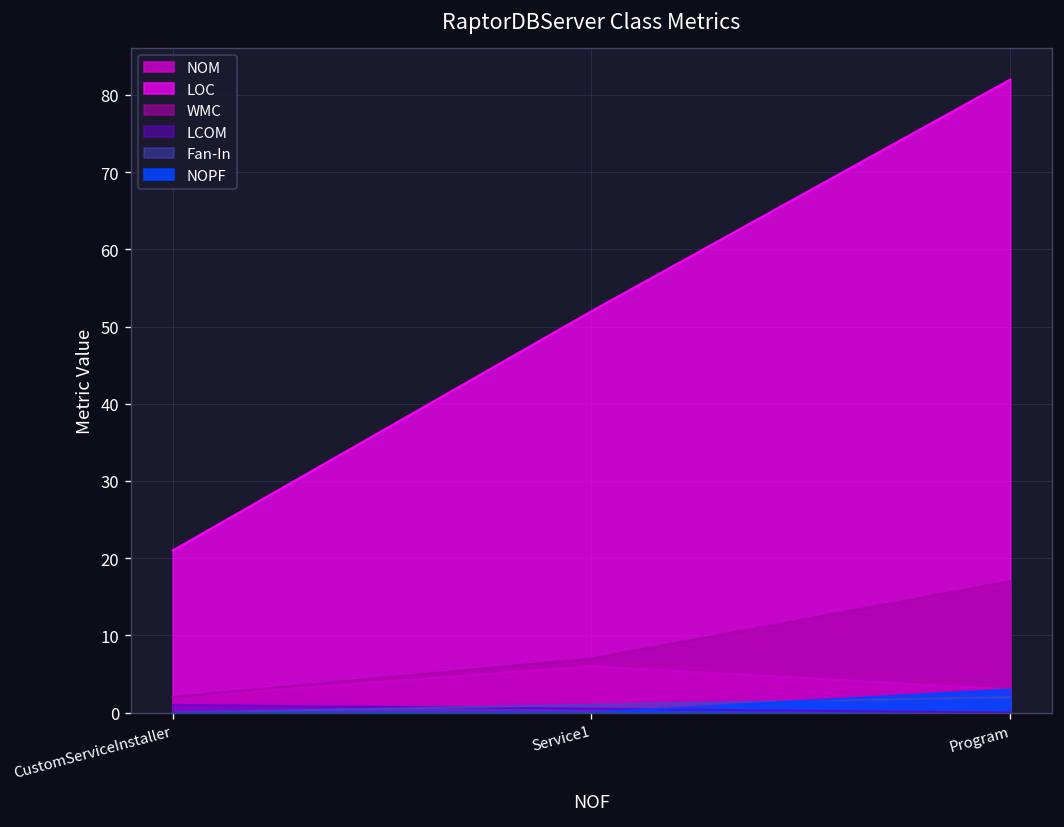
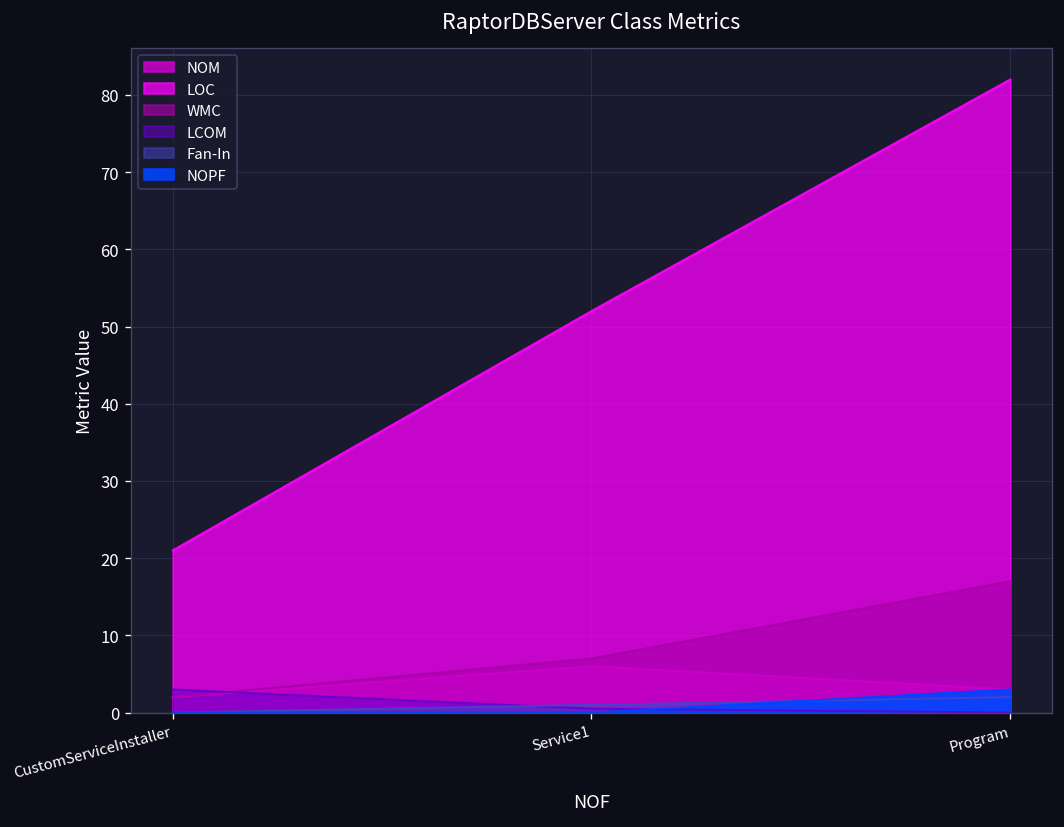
LCOM, CustomServiceInstaller: 1 -> 3
